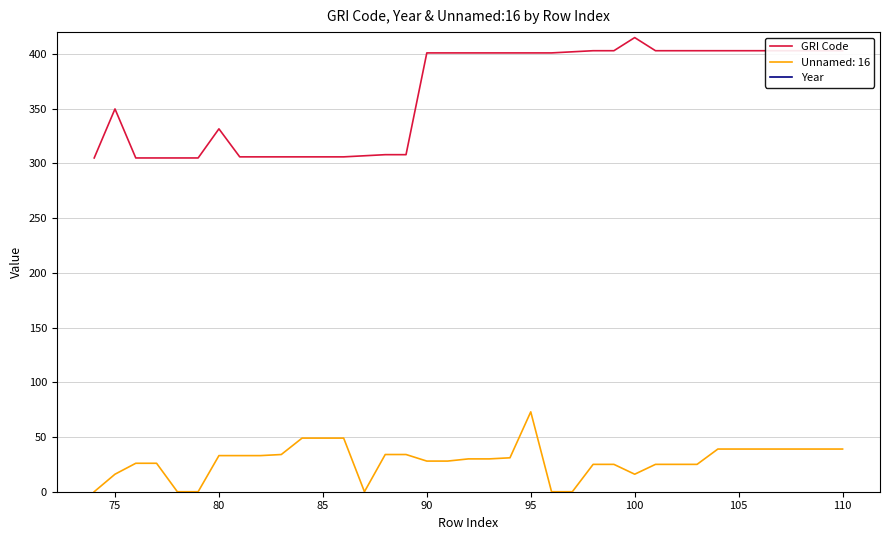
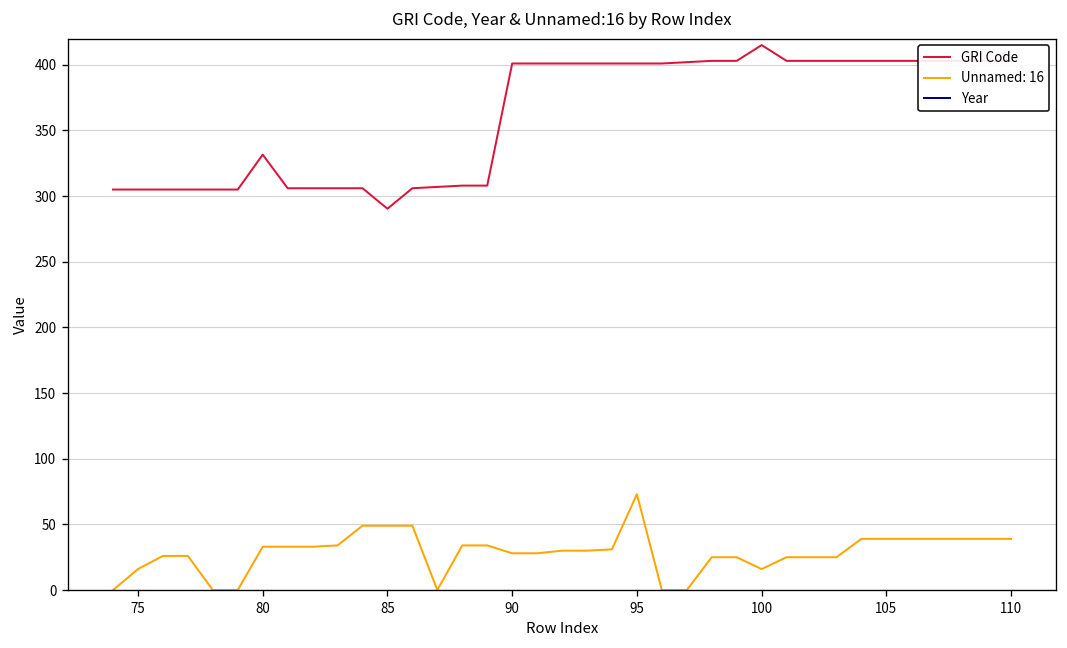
GRI Code, 75: 350 -> 305
GRI Code, 85: 306 -> 290
